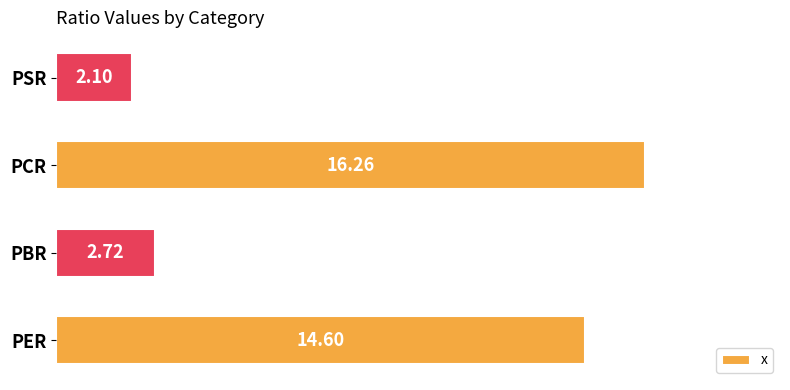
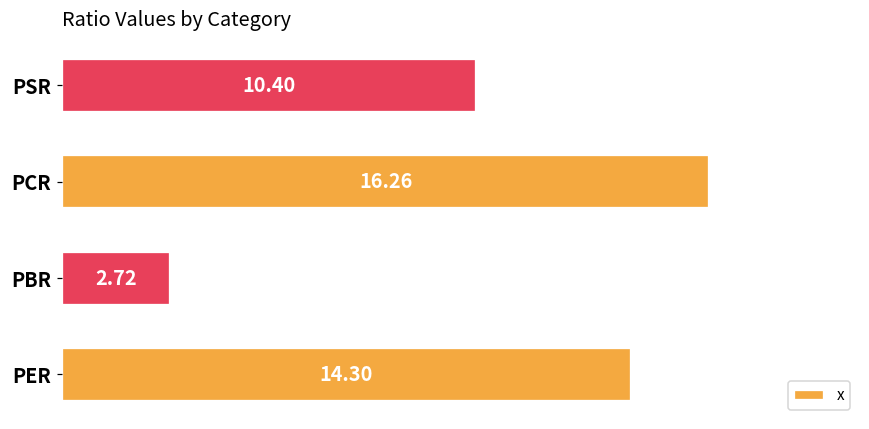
PSR: 2.10 -> 10.40
PER: 14.60 -> 14.30
